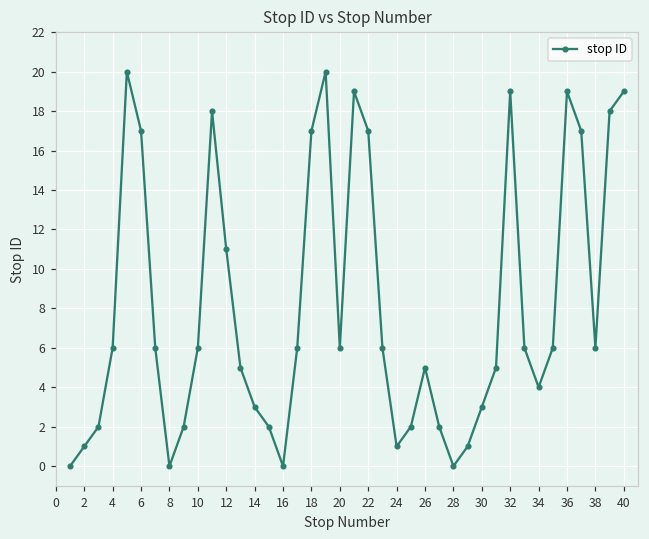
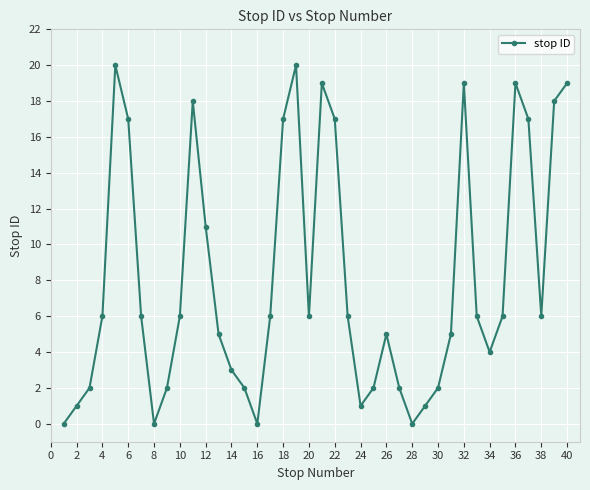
30: 3 -> 2
